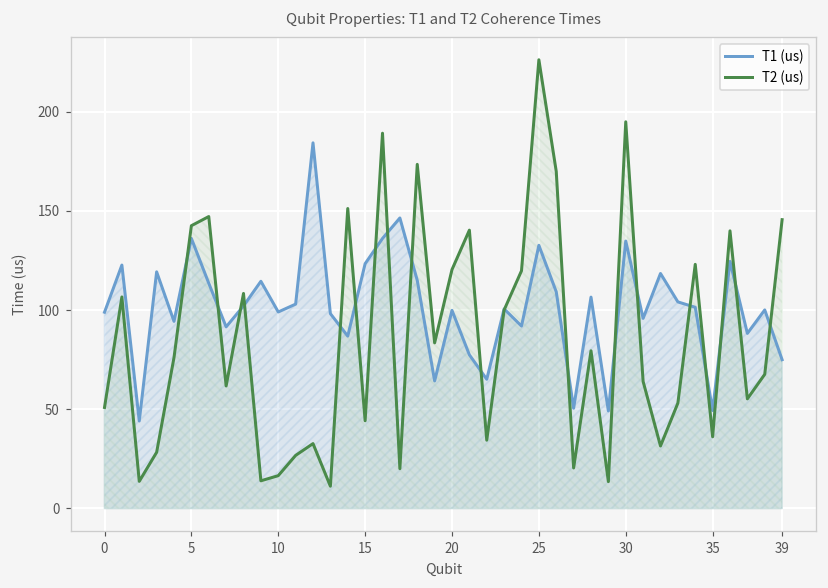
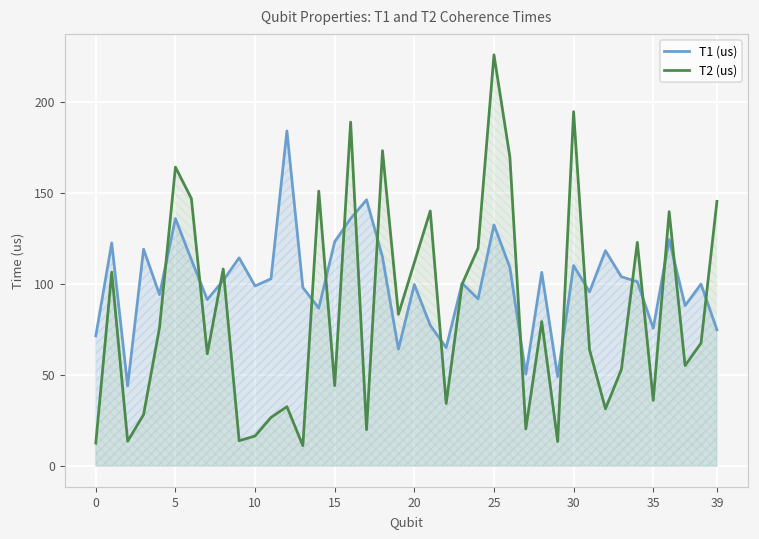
T1 (us), 0: 99 -> 72
T2 (us), 0: 51 -> 13
T2 (us), 5: 143 -> 164
T2 (us), 20: 120 -> 112
T1 (us), 30: 135 -> 110
T1 (us), 35: 49 -> 76
